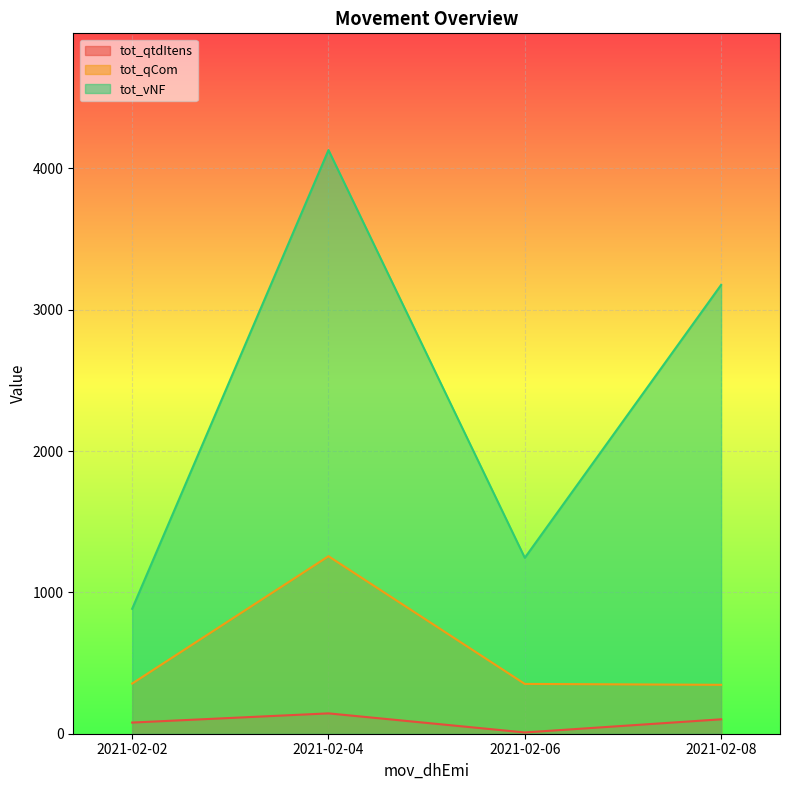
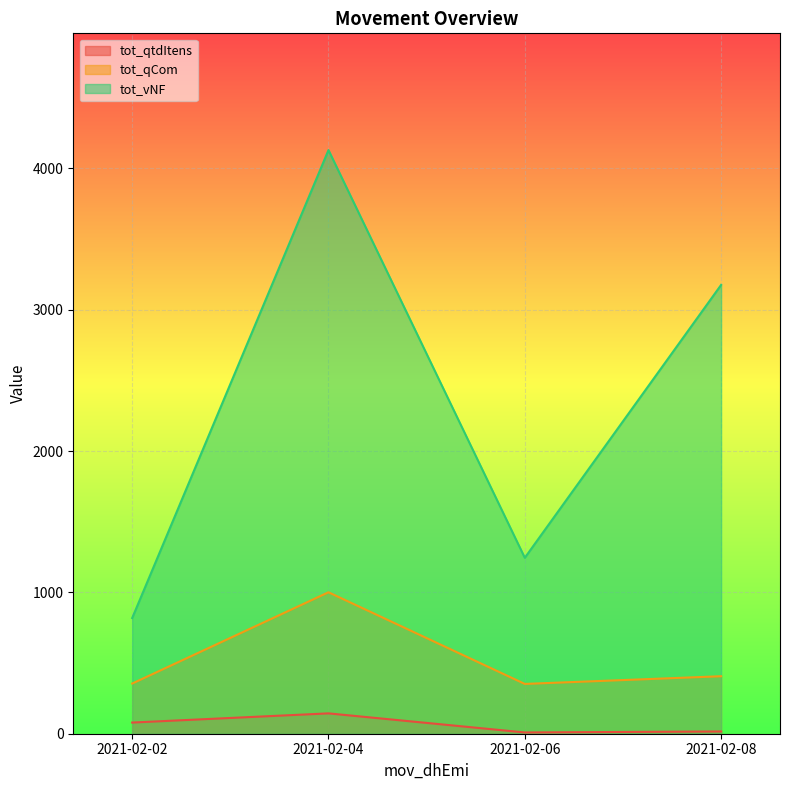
tot_vNF, 2021-02-02: 880 -> 820
tot_qCom, 2021-02-04: 1260 -> 1000
tot_qtdItens, 2021-02-08: 100 -> 20
tot_qCom, 2021-02-08: 350 -> 410
